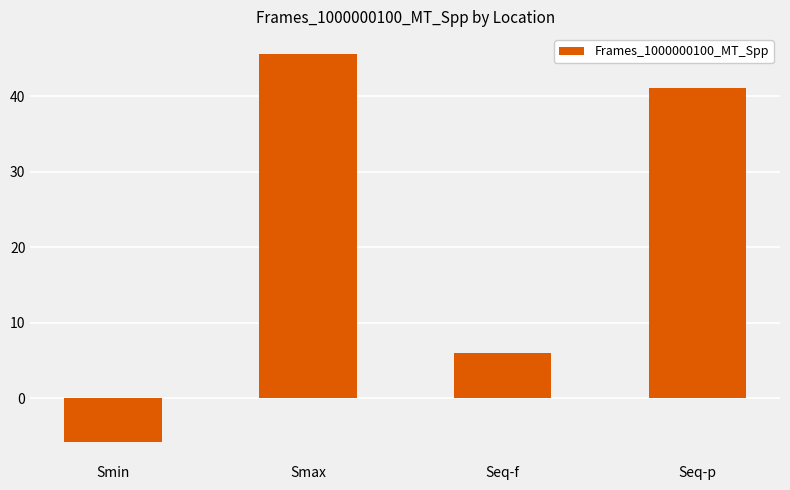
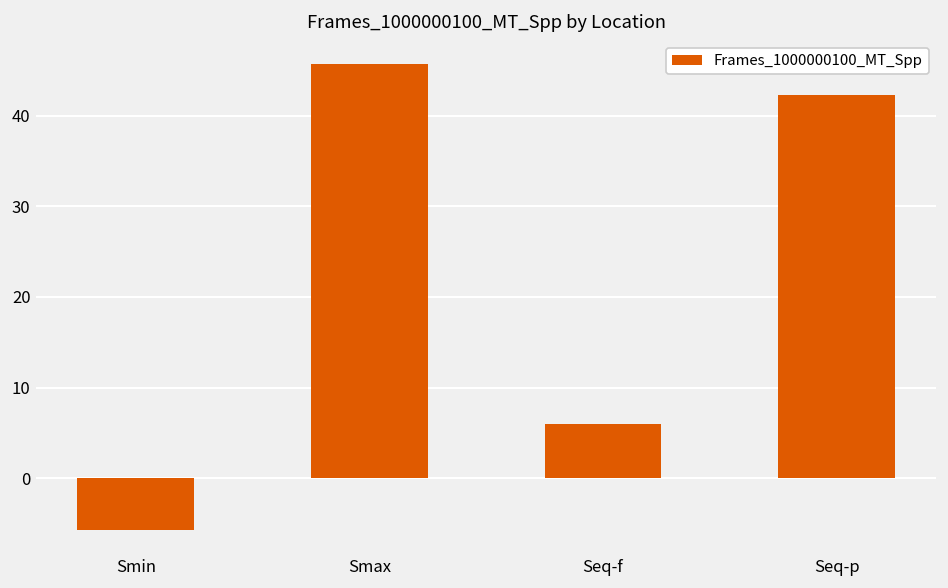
Seq-p: 41 -> 42
